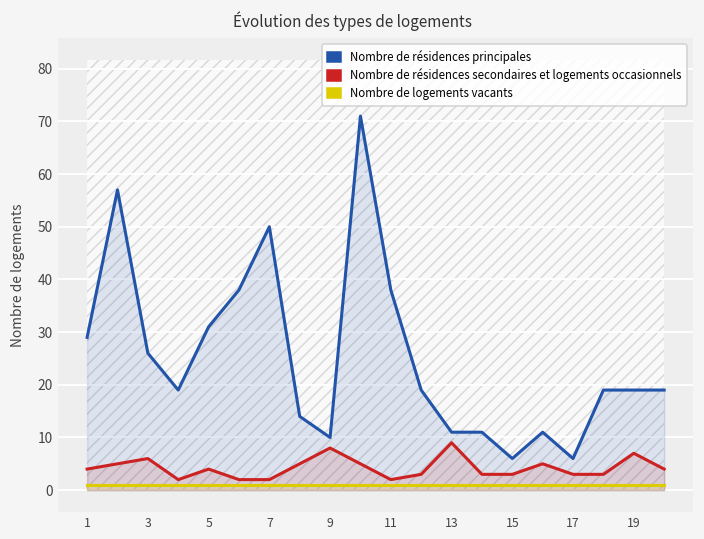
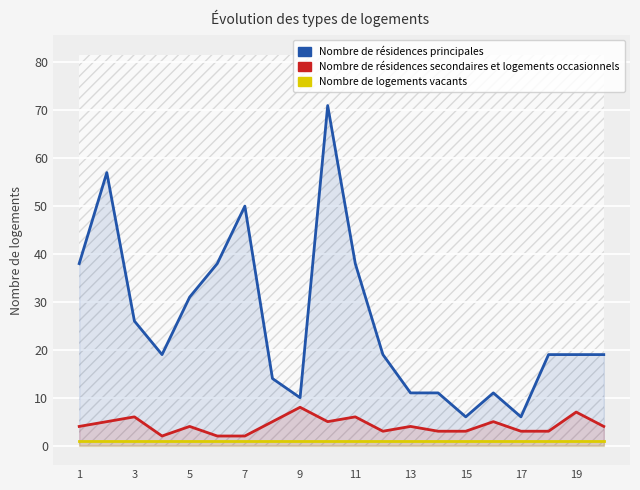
Nombre de résidences principales, 1: 29 -> 38
Nombre de résidences secondaires et logements occasionnels, 11: 2 -> 6
Nombre de résidences secondaires et logements occasionnels, 13: 9 -> 4
